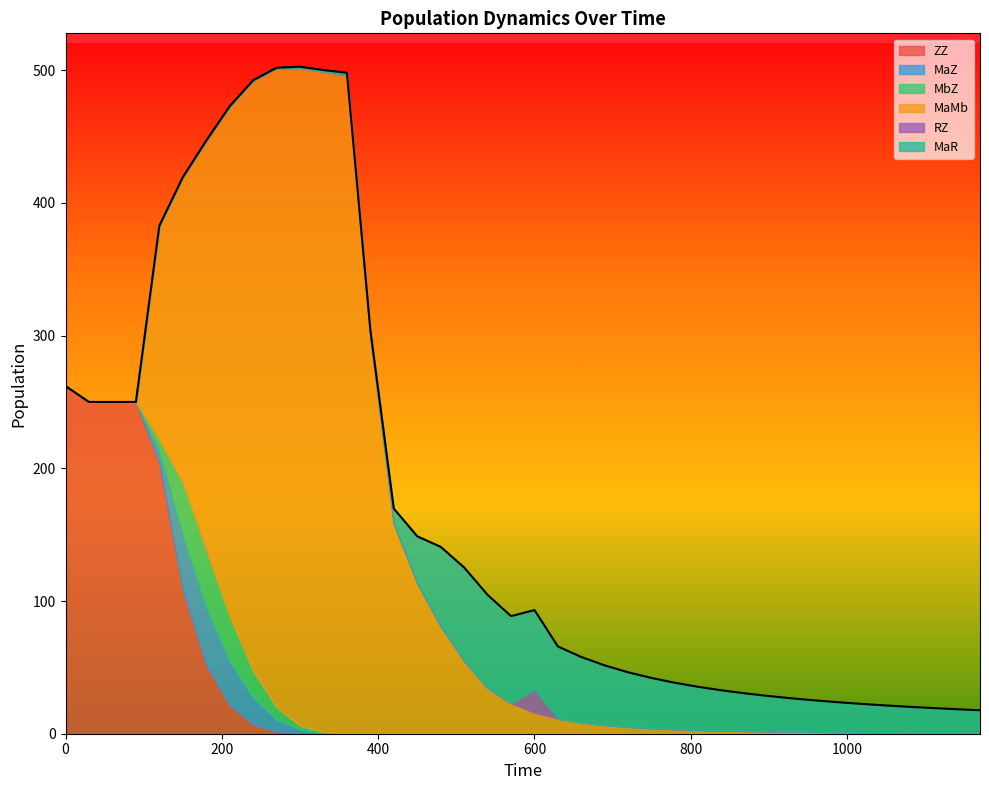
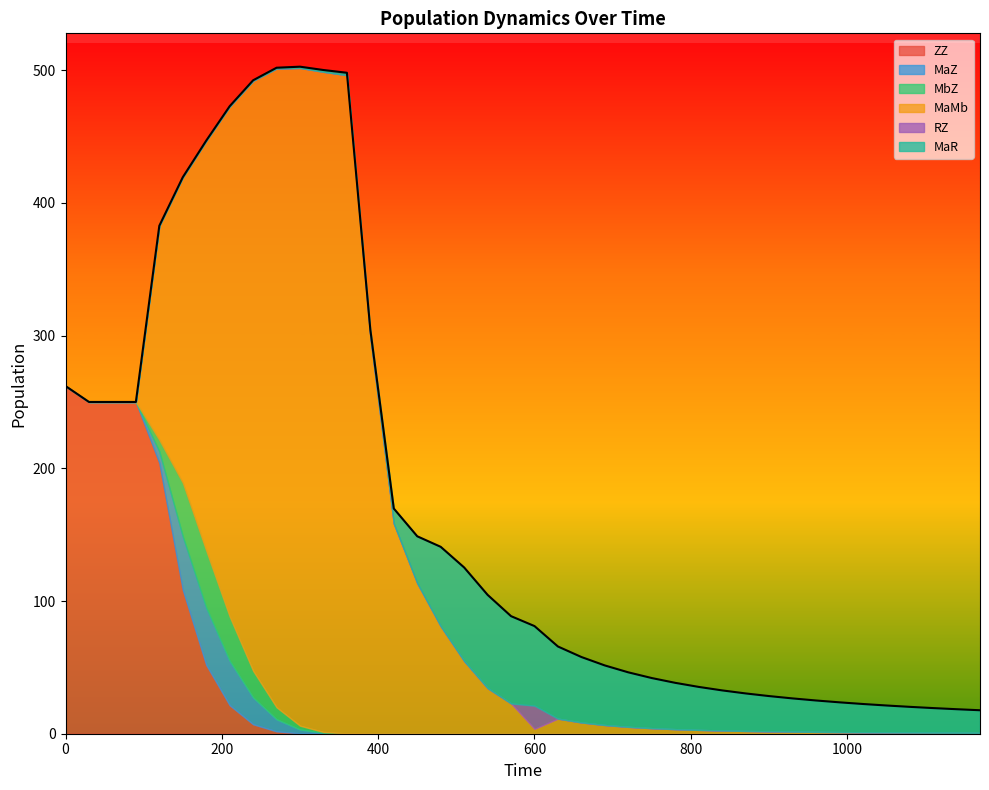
MaMb, 600: 16 -> 4
